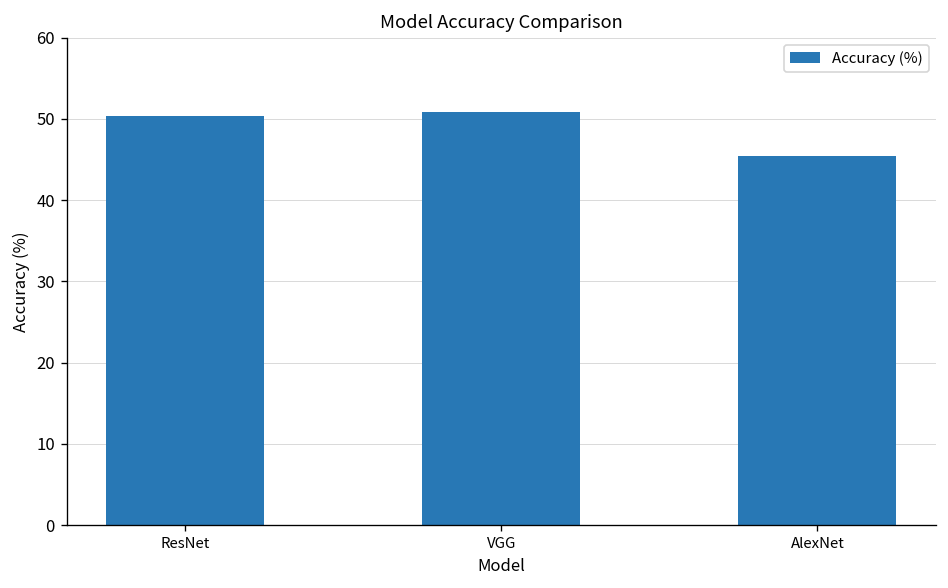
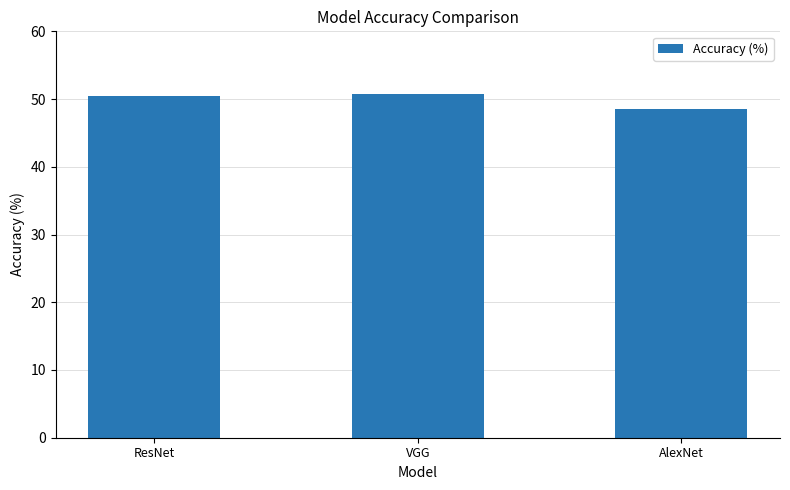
AlexNet: 45 -> 49
